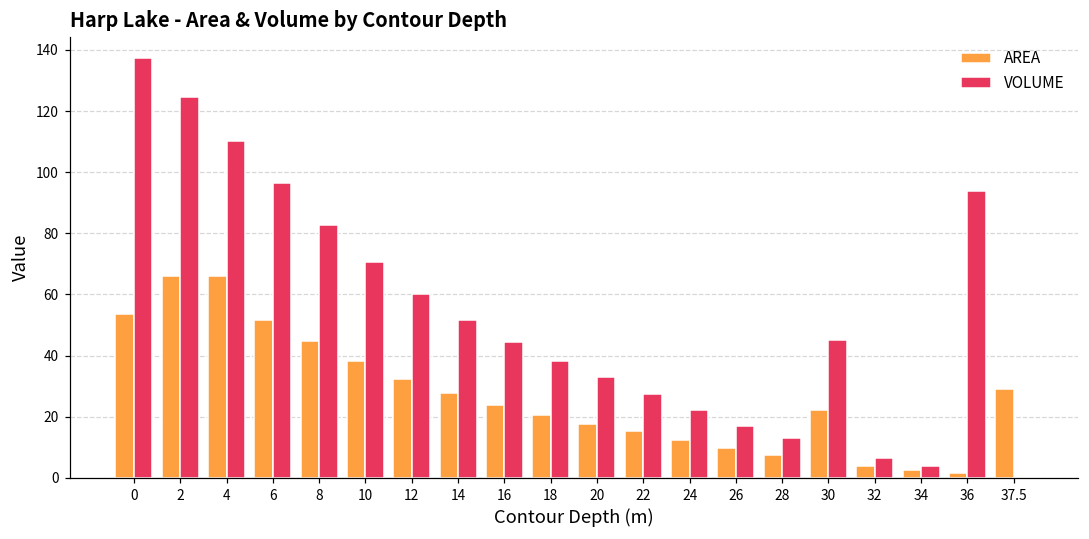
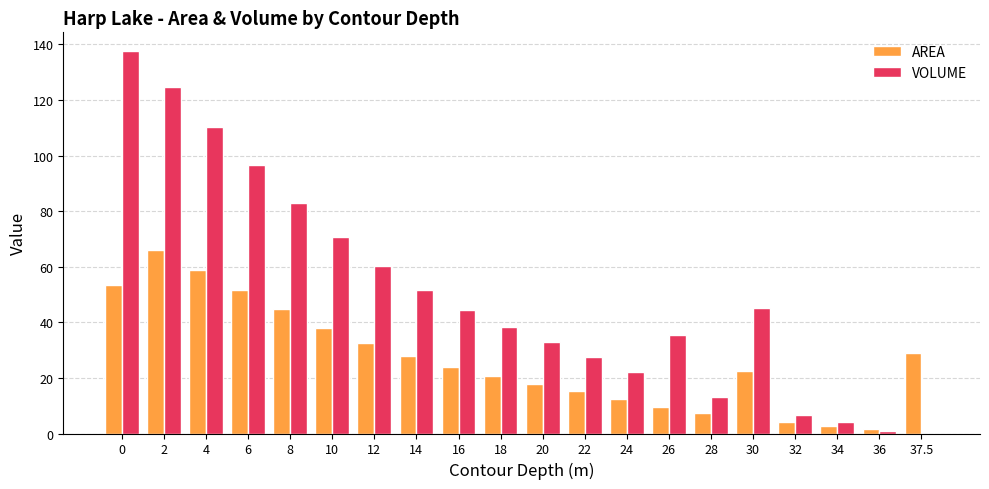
AREA, 4: 66 -> 59
VOLUME, 26: 17 -> 35
VOLUME, 36: 94 -> 1
